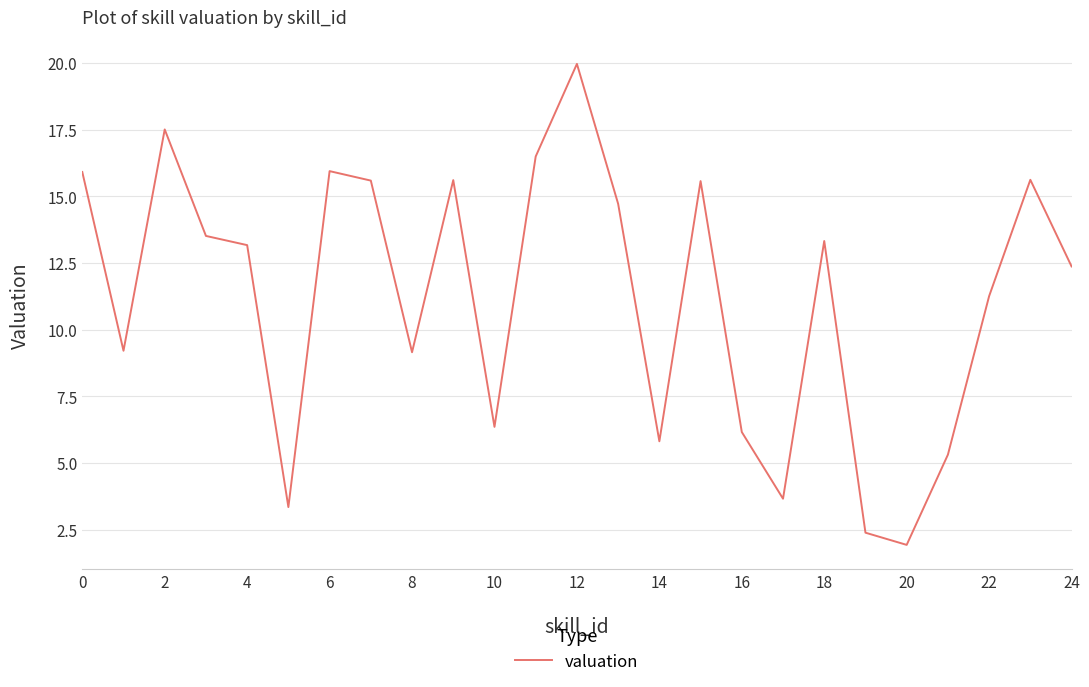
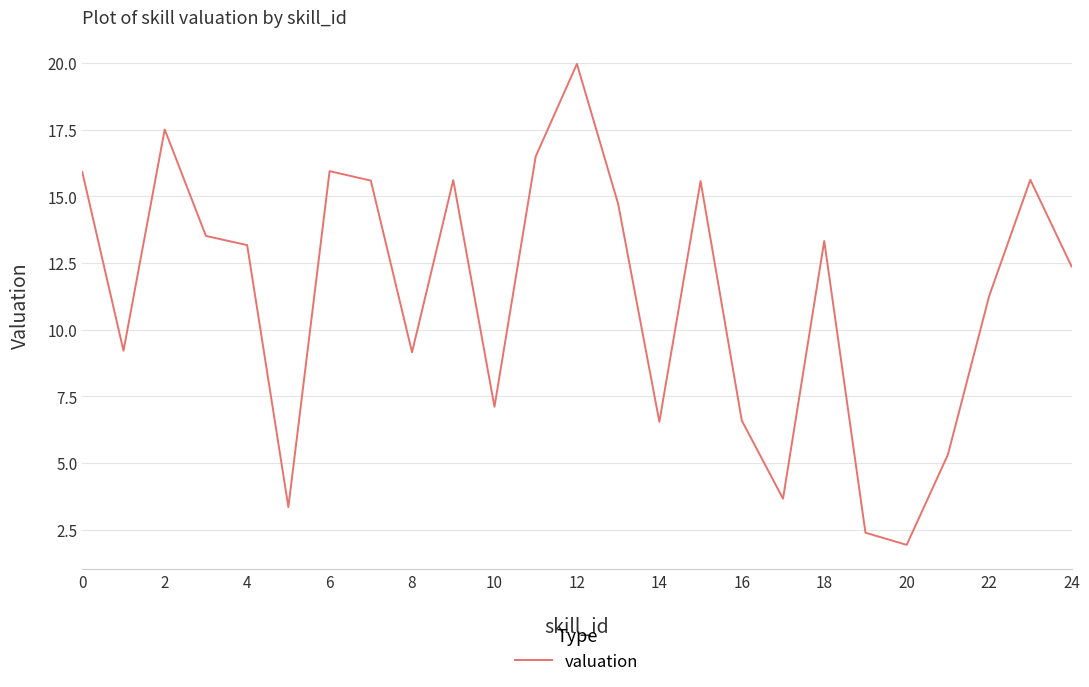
10: 6.4 -> 7.1
14: 5.8 -> 6.5
16: 6.2 -> 6.6
